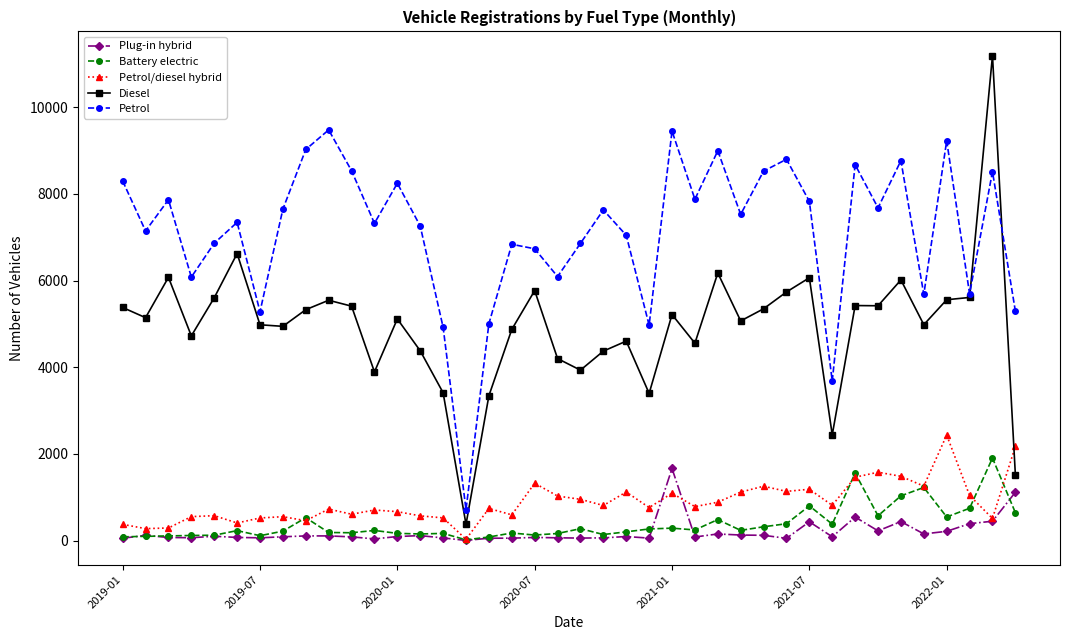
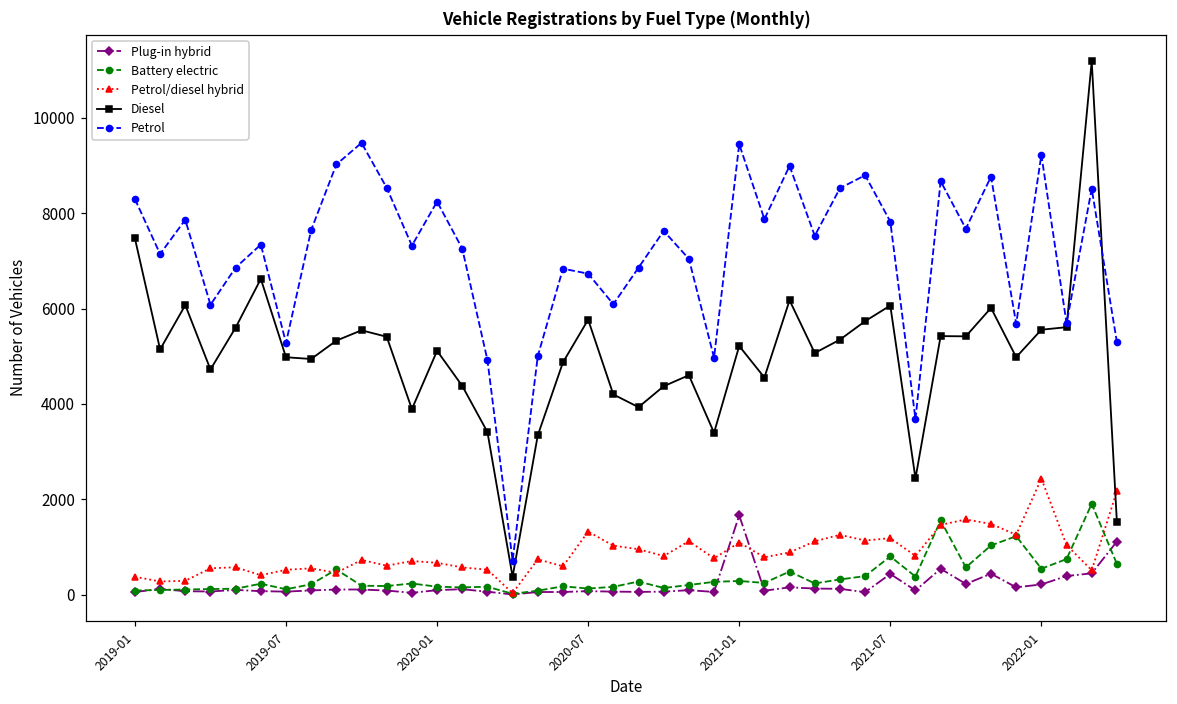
Diesel, 2019-01: 5400 -> 7500
